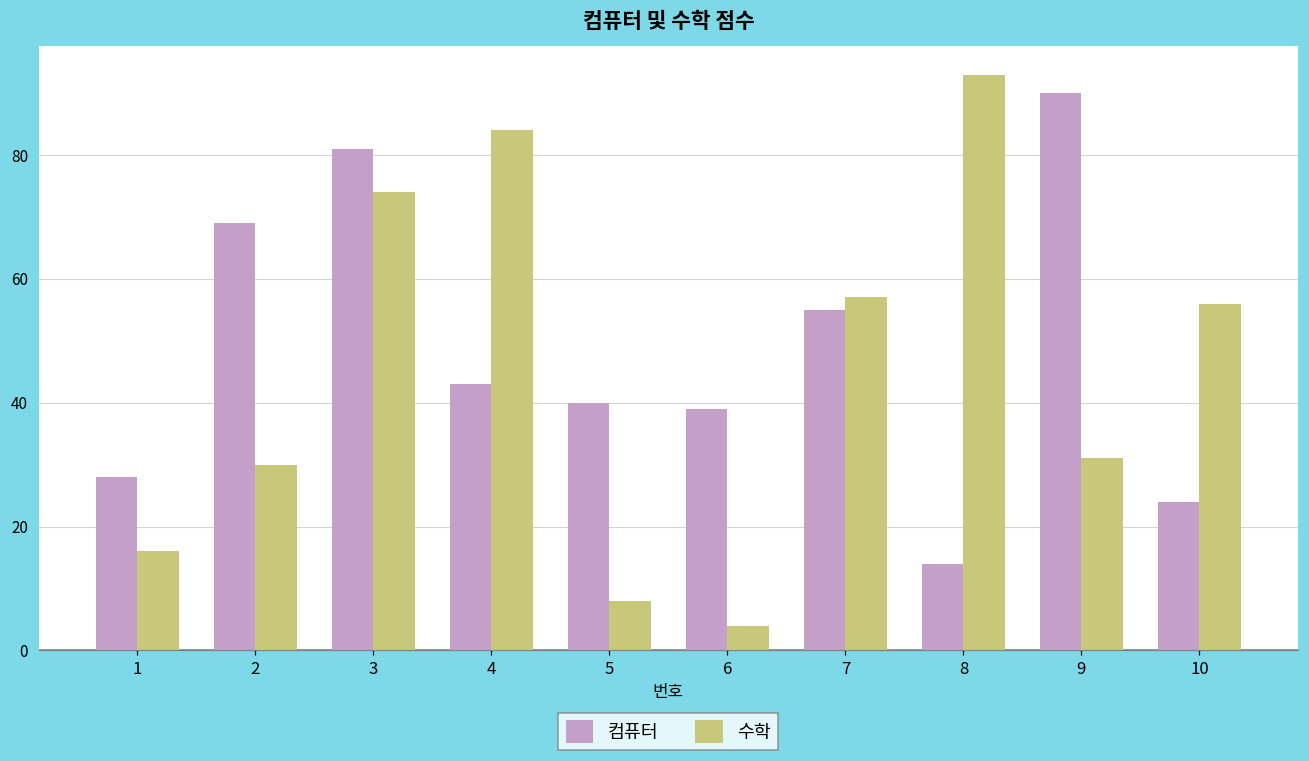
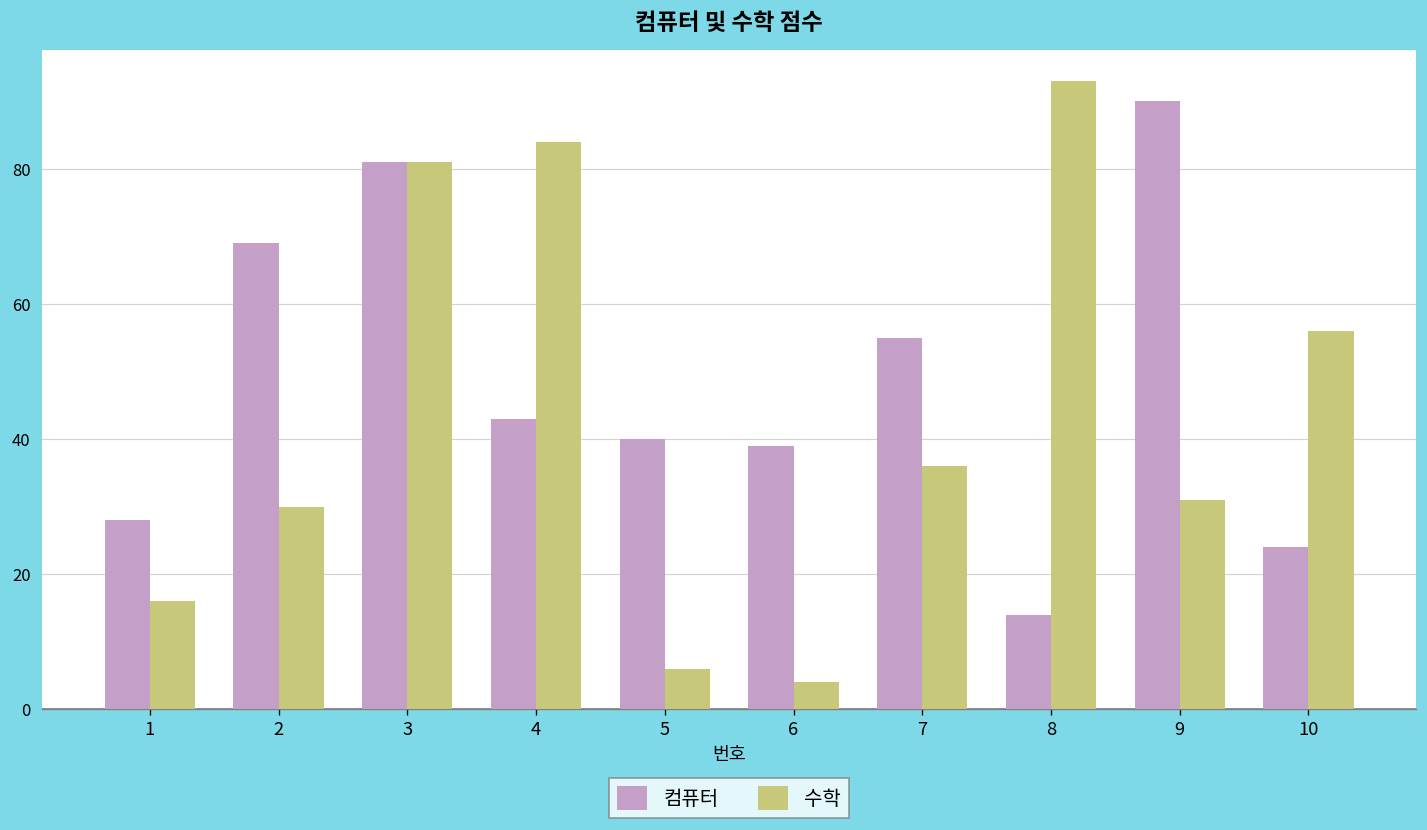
수학, 3: 74 -> 81
수학, 5: 8 -> 6
수학, 7: 57 -> 36
